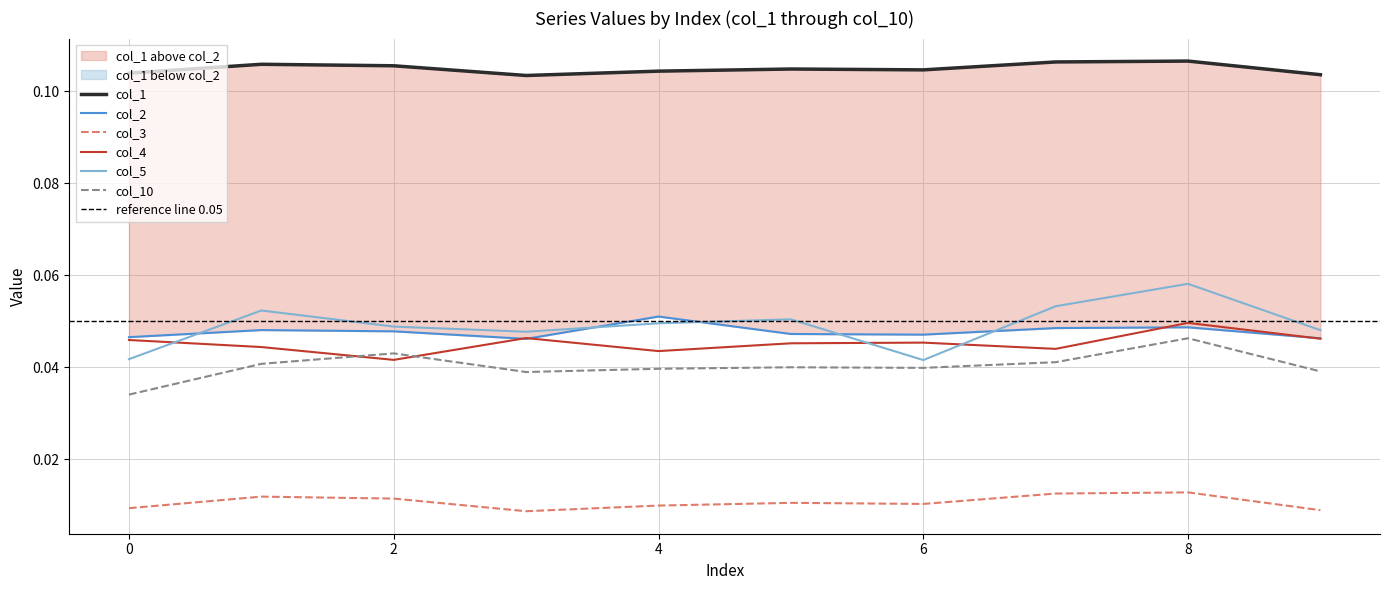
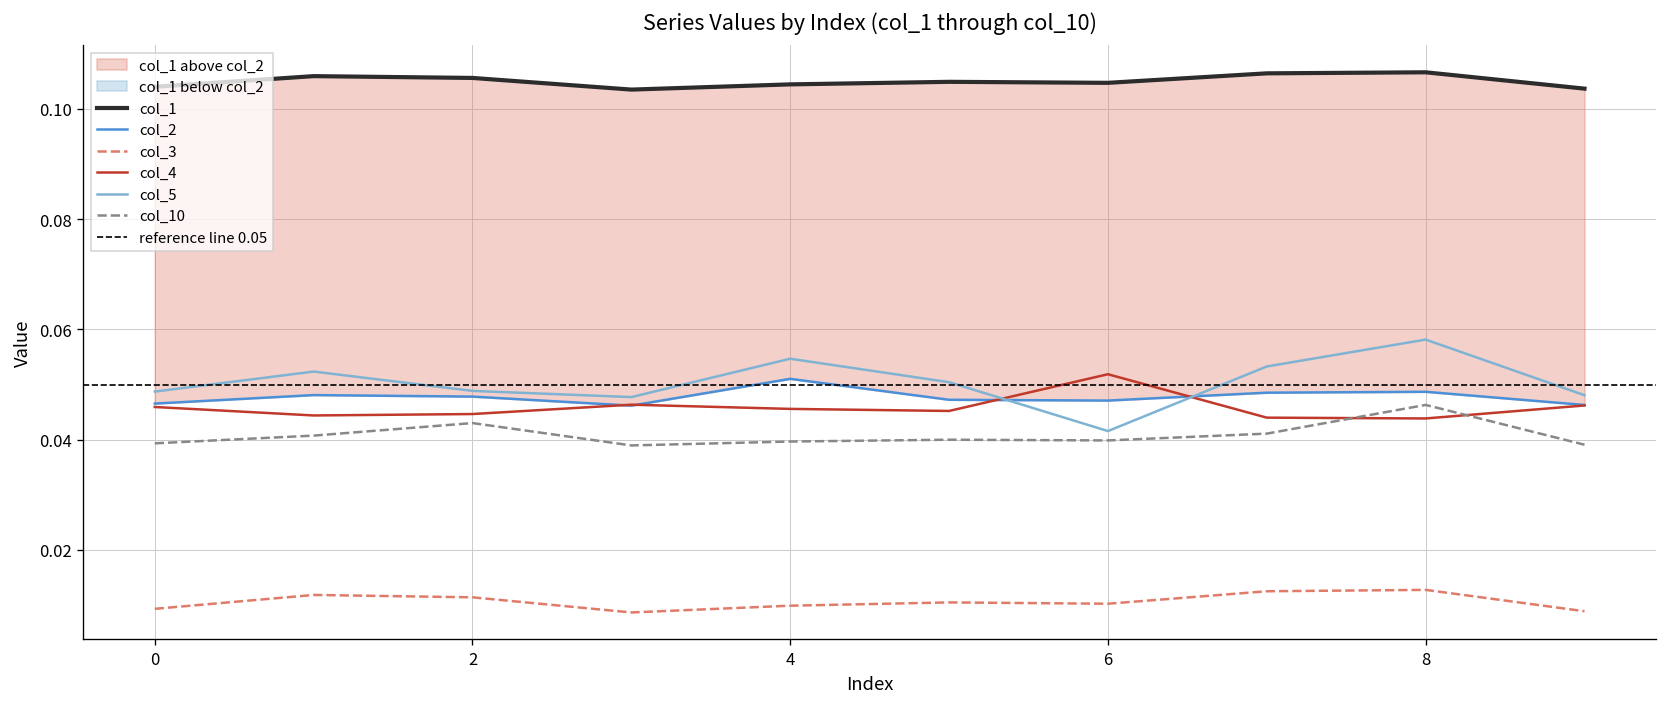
col_5, 0: 0.042 -> 0.049
col_10, 0: 0.034 -> 0.039
col_4, 2: 0.042 -> 0.045
col_4, 4: 0.044 -> 0.046
col_5, 4: 0.050 -> 0.055
col_4, 6: 0.045 -> 0.052
col_4, 8: 0.050 -> 0.044
